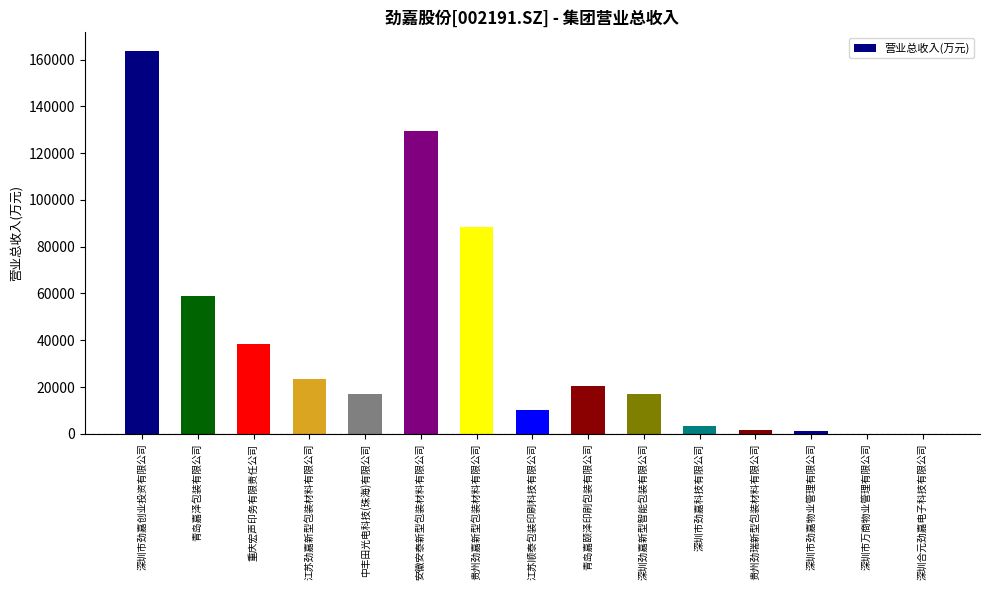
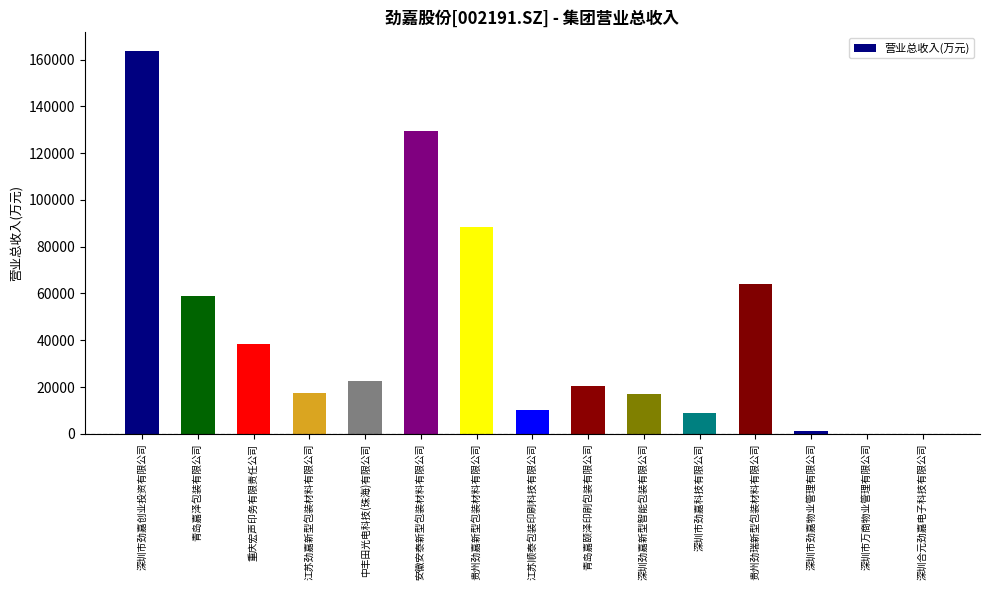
江苏劲嘉新型包装材料有限公司: 23000 -> 17000
中丰田光电科技(珠海)有限公司: 17000 -> 22000
深圳市劲嘉科技有限公司: 3000 -> 9000
贵州劲瑞新型包装材料有限公司: 2000 -> 64000
